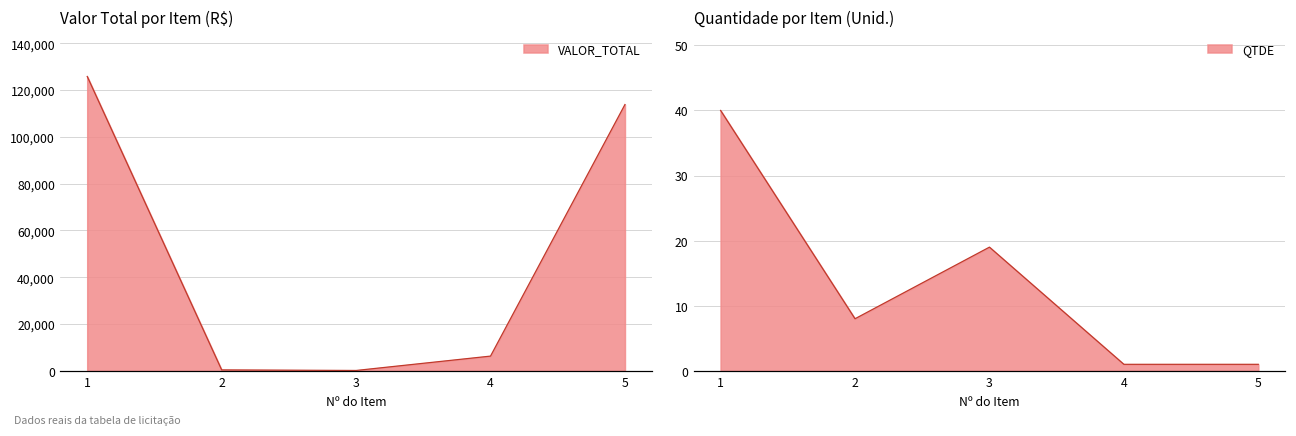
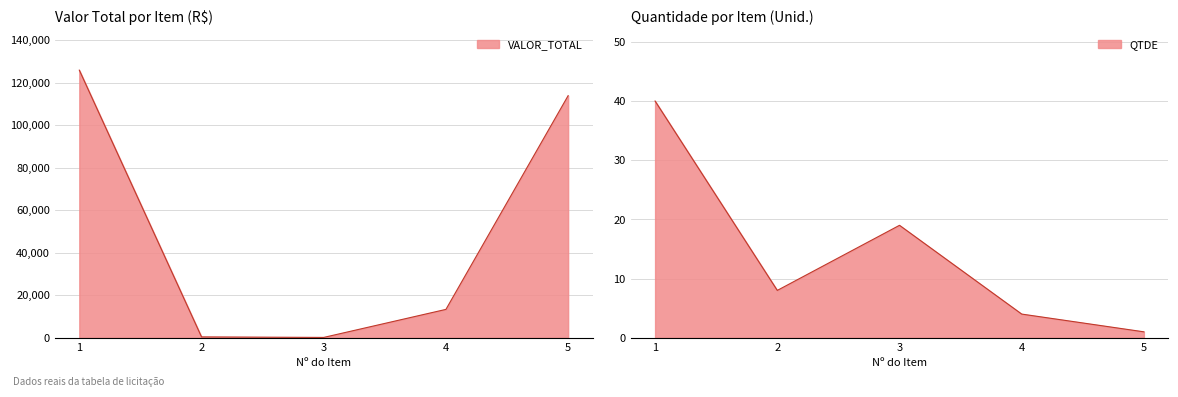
Valor Total por Item (R$), 4: 6,000 -> 13,000
Quantidade por Item (Unid.), 4: 1 -> 4
